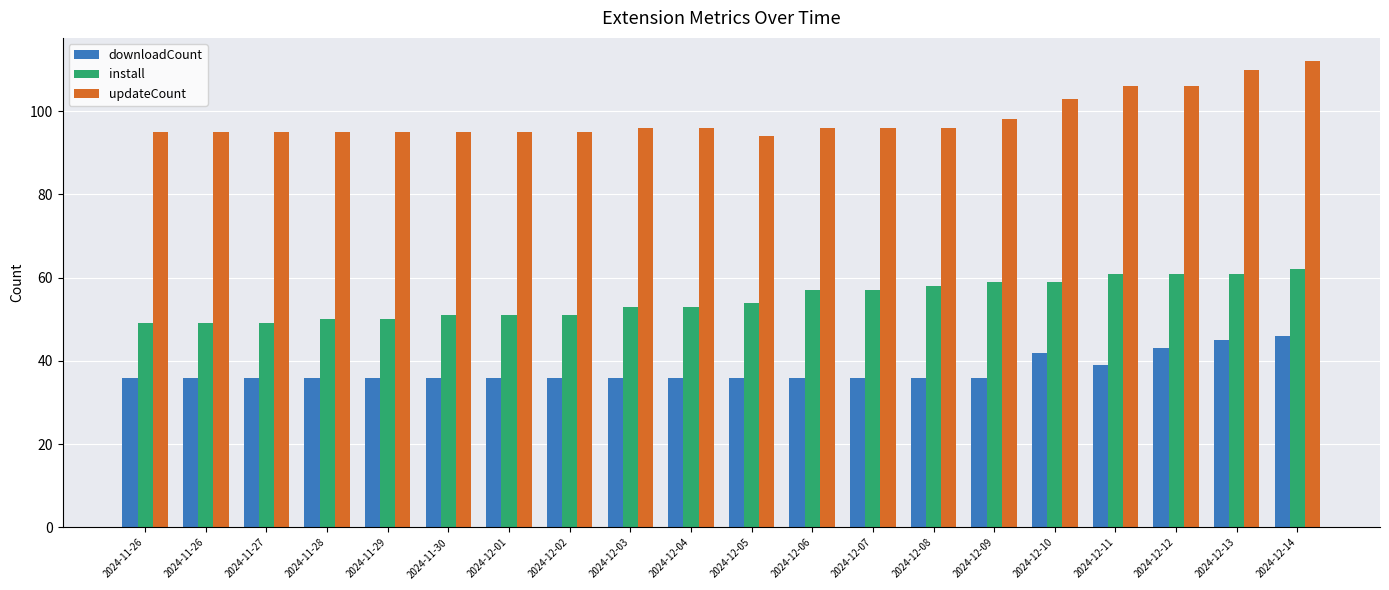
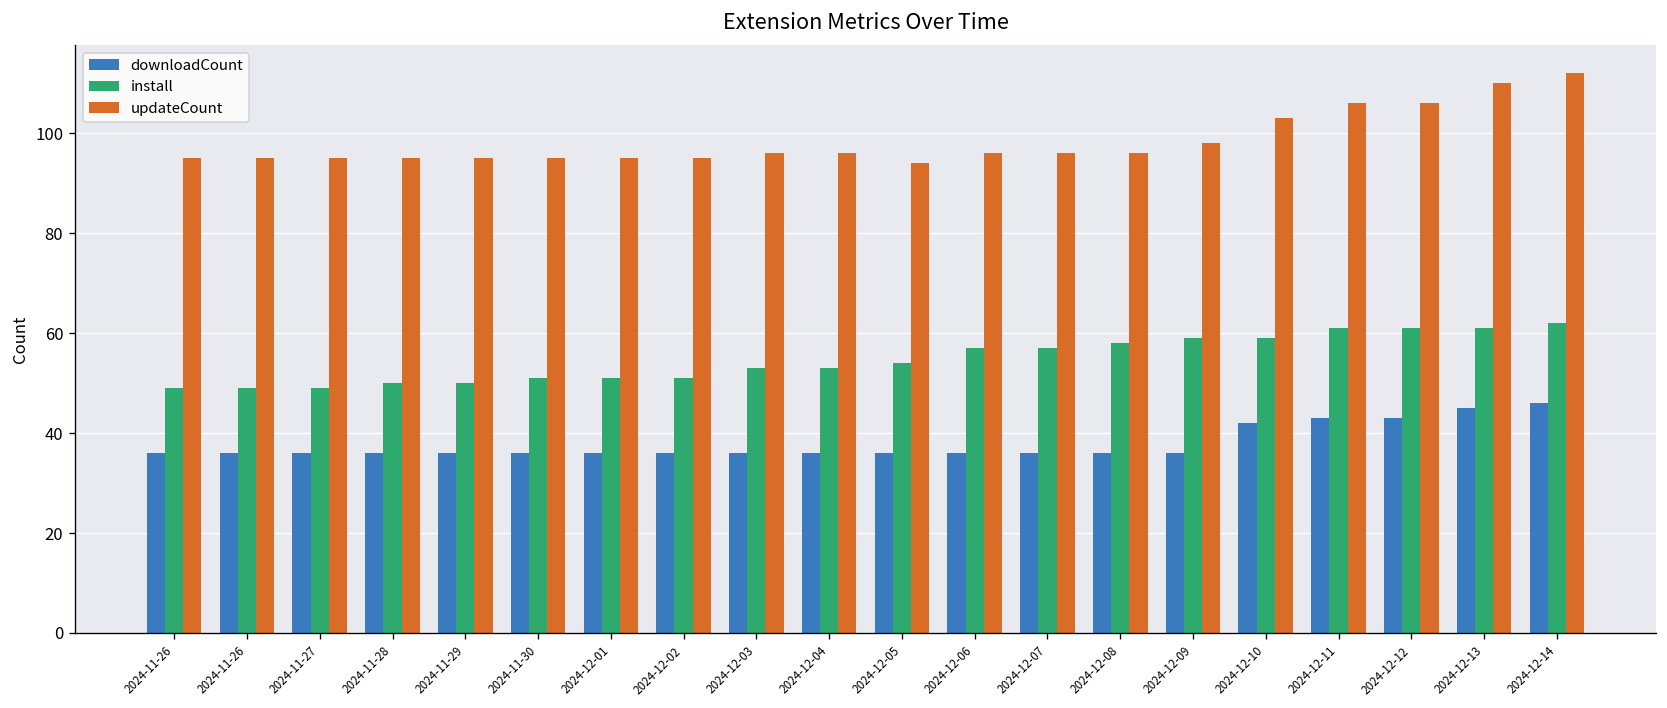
downloadCount, 2024-12-11: 39 -> 43
